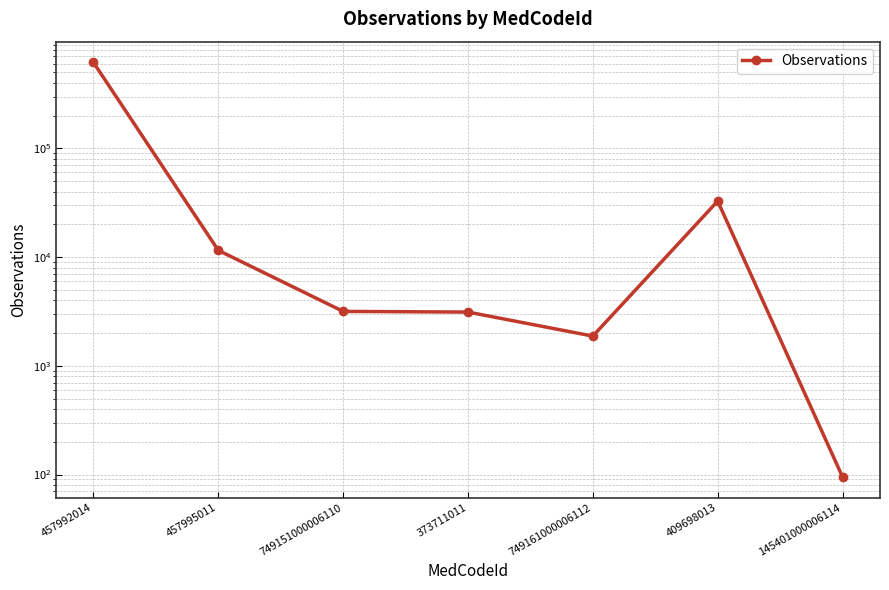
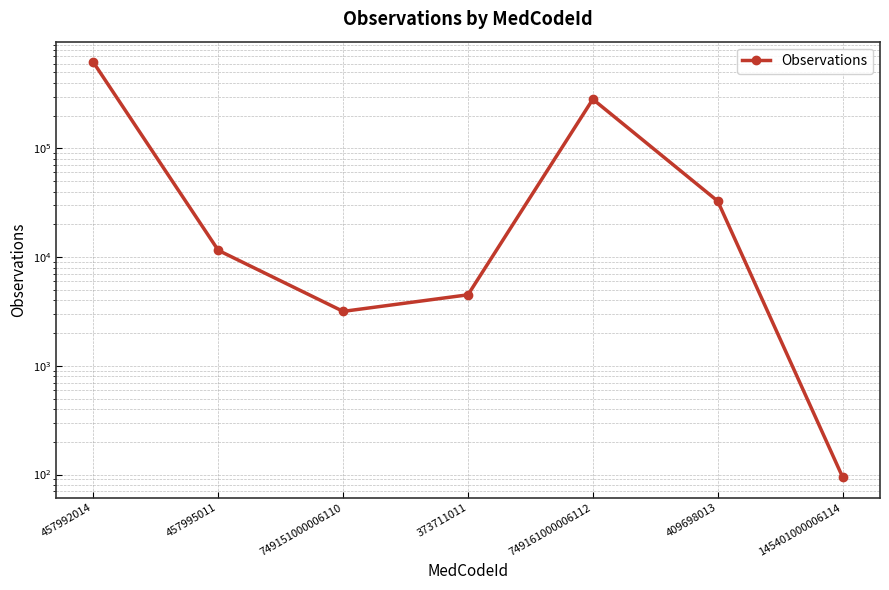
373711011: 3100 -> 4500
749161000006112: 1900 -> 280000
